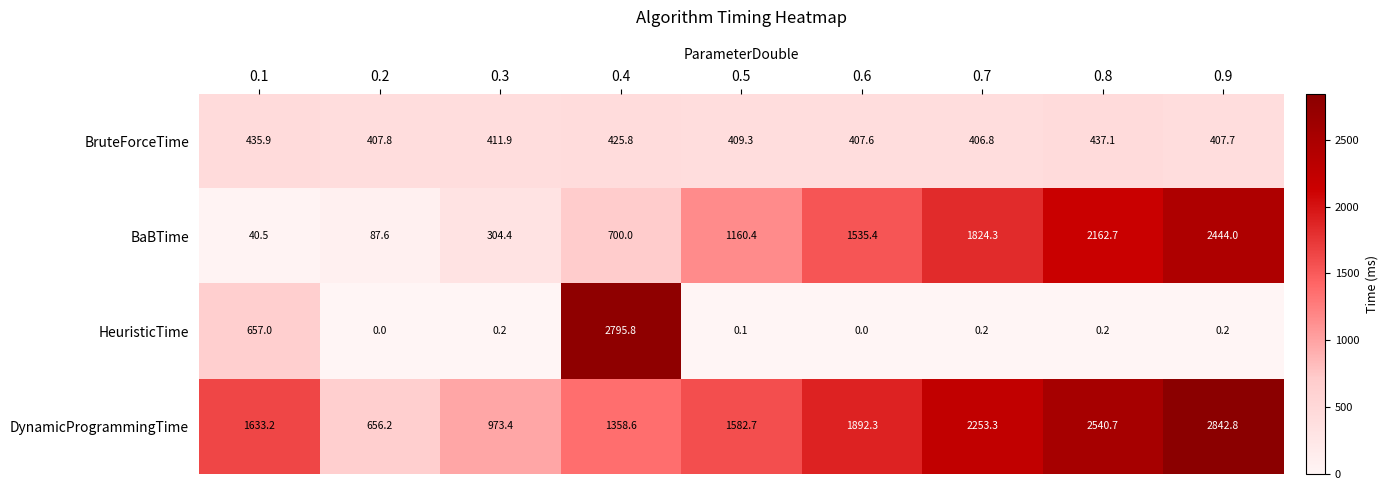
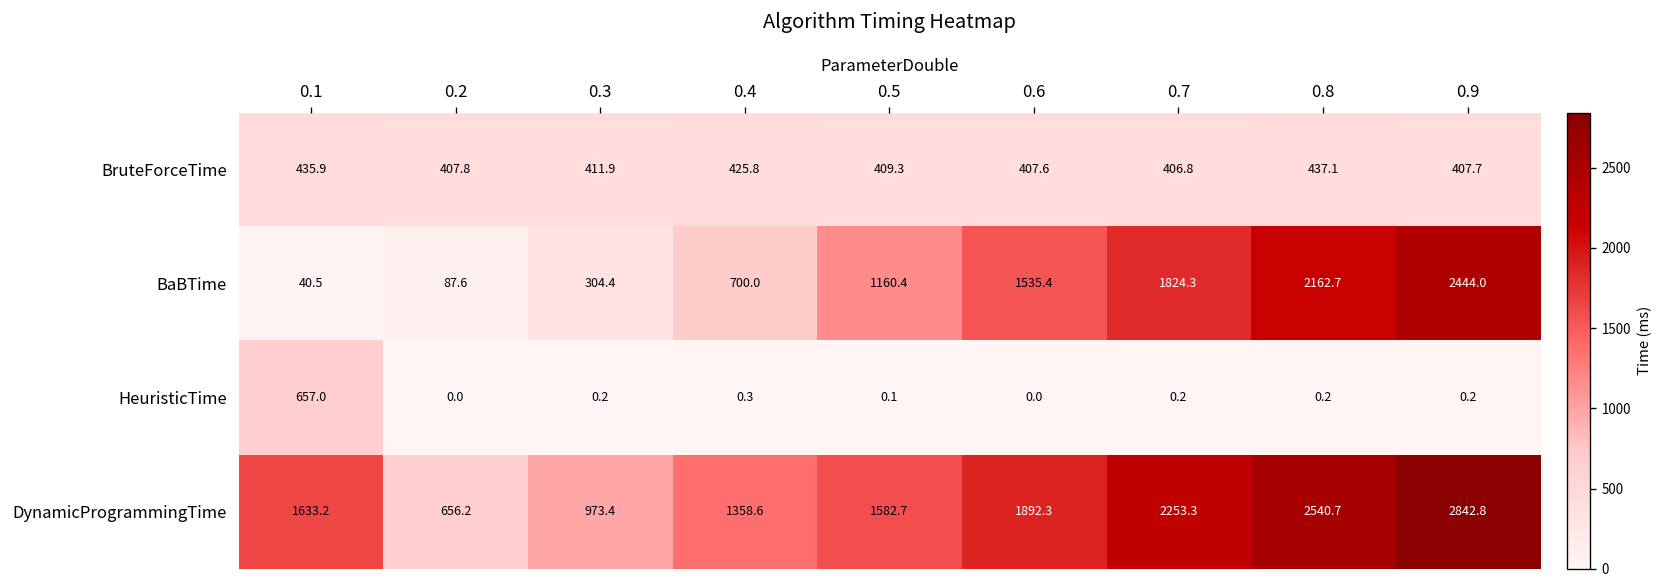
HeuristicTime, 0.4: 2795.8 -> 0.3
